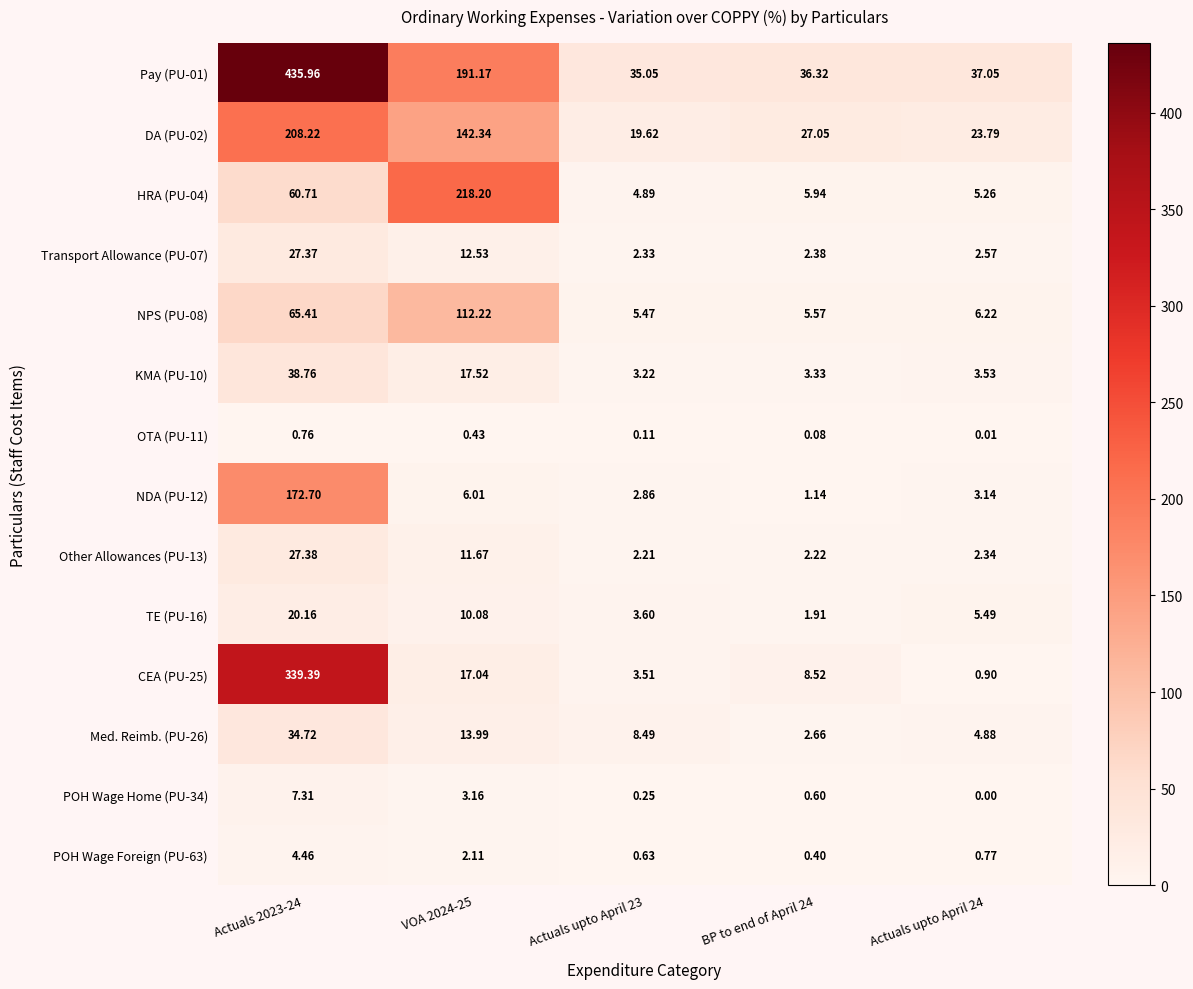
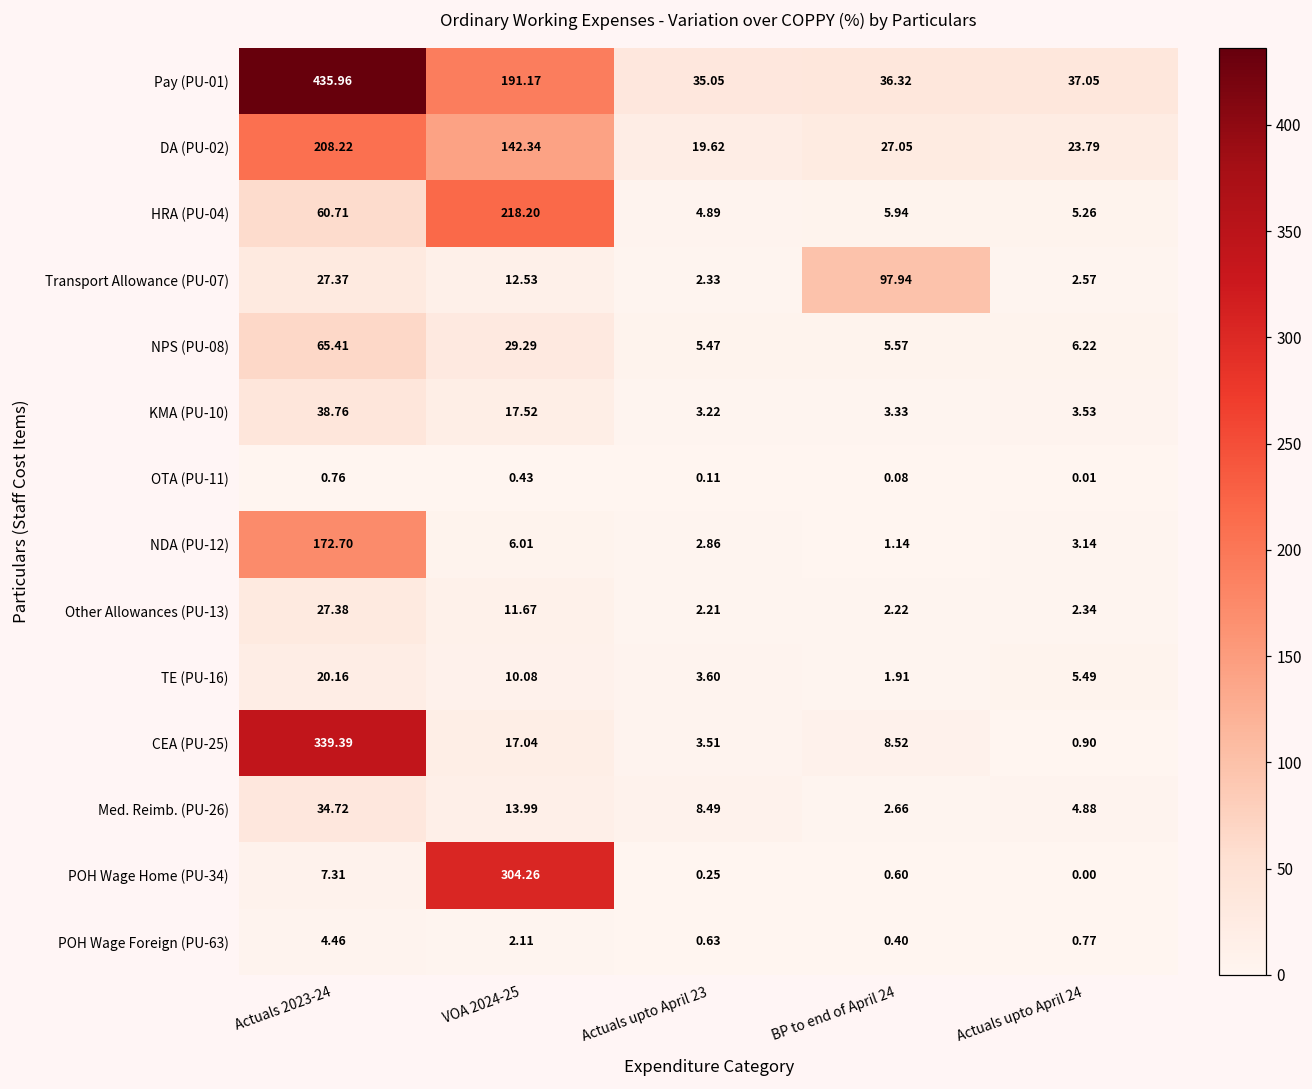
Transport Allowance (PU-07), BP to end of April 24: 2.38 -> 97.94
NPS (PU-08), VOA 2024-25: 112.22 -> 29.29
POH Wage Home (PU-34), VOA 2024-25: 3.16 -> 304.26
